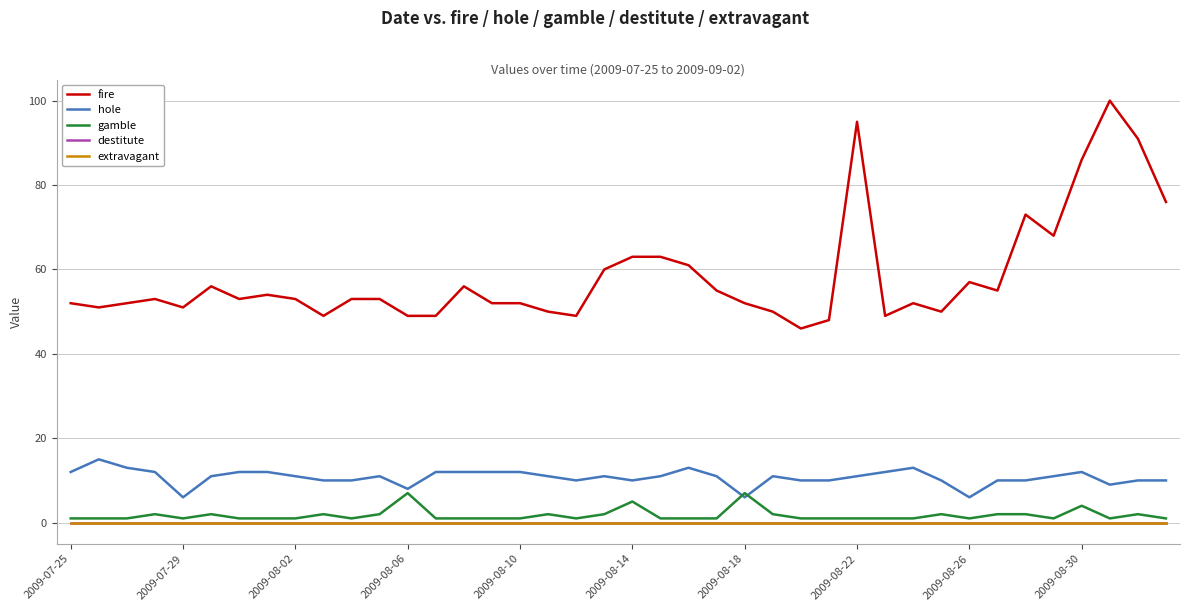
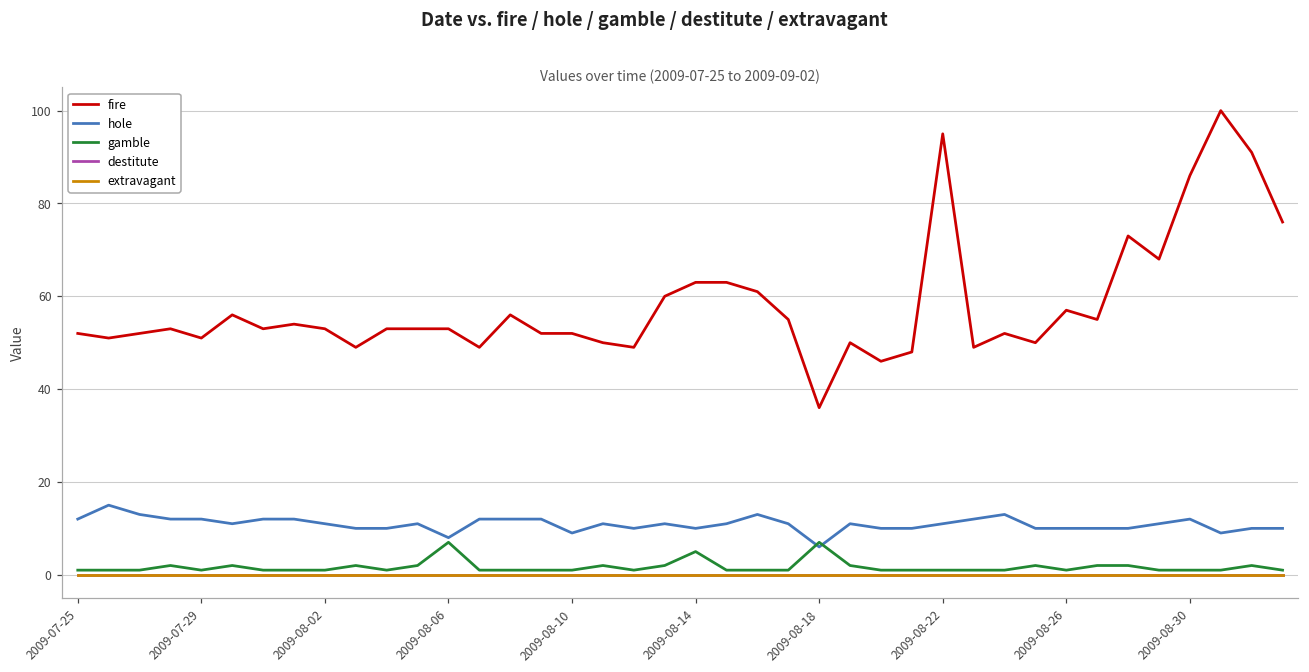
hole, 2009-07-29: 6 -> 12
fire, 2009-08-06: 49 -> 53
hole, 2009-08-10: 12 -> 9
fire, 2009-08-18: 52 -> 36
hole, 2009-08-26: 6 -> 10
gamble, 2009-08-30: 4 -> 1
